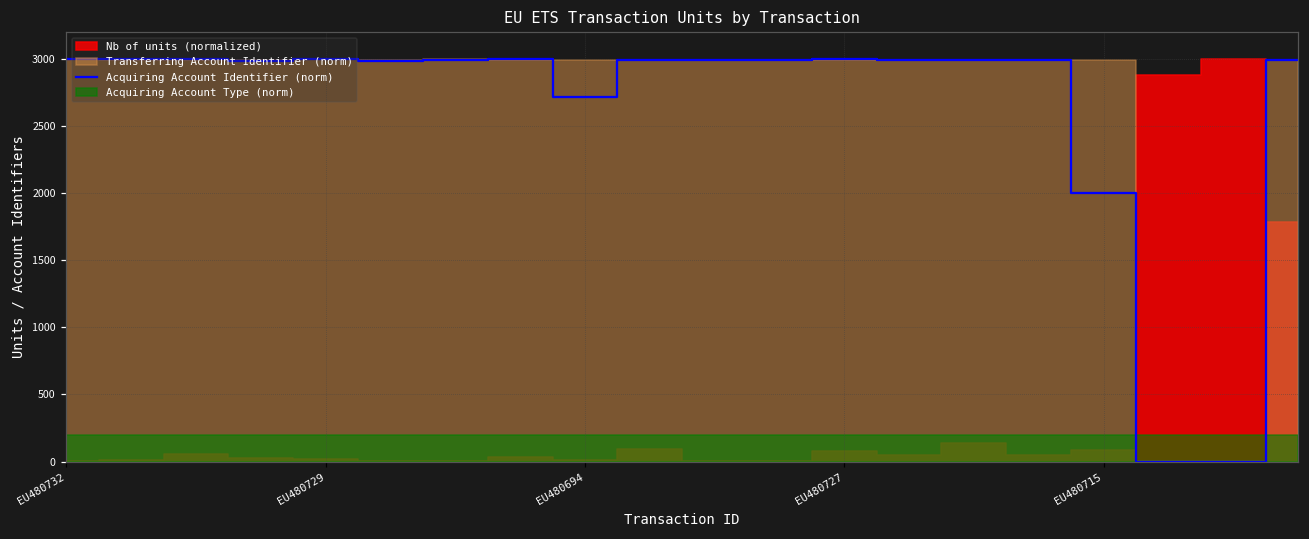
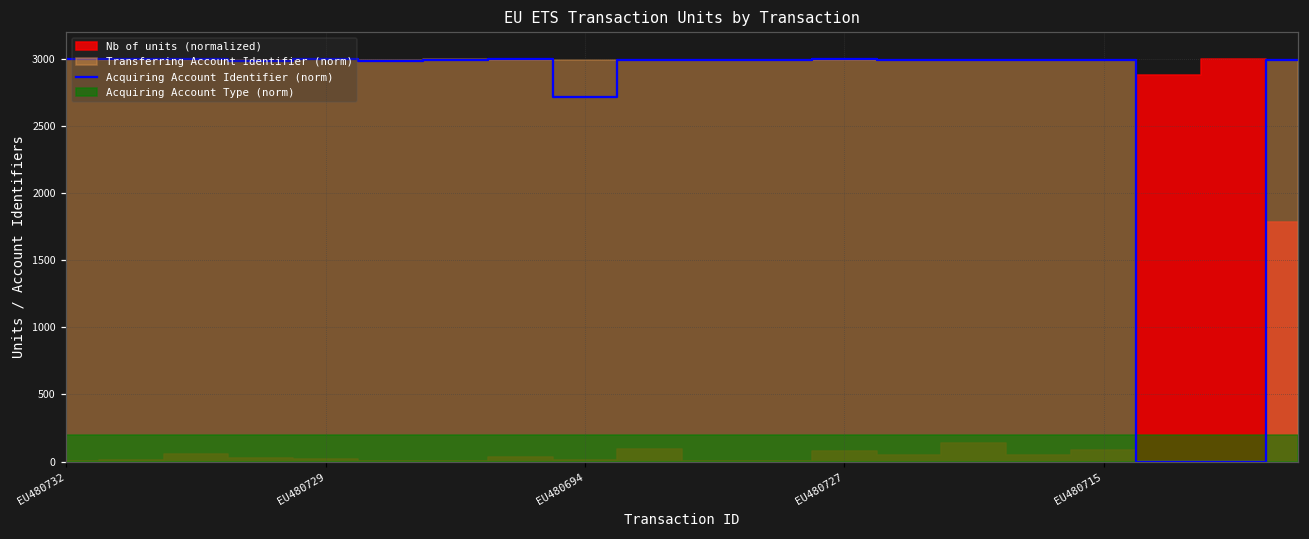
Acquiring Account Identifier (norm), EU480715: 2000 -> 2990
